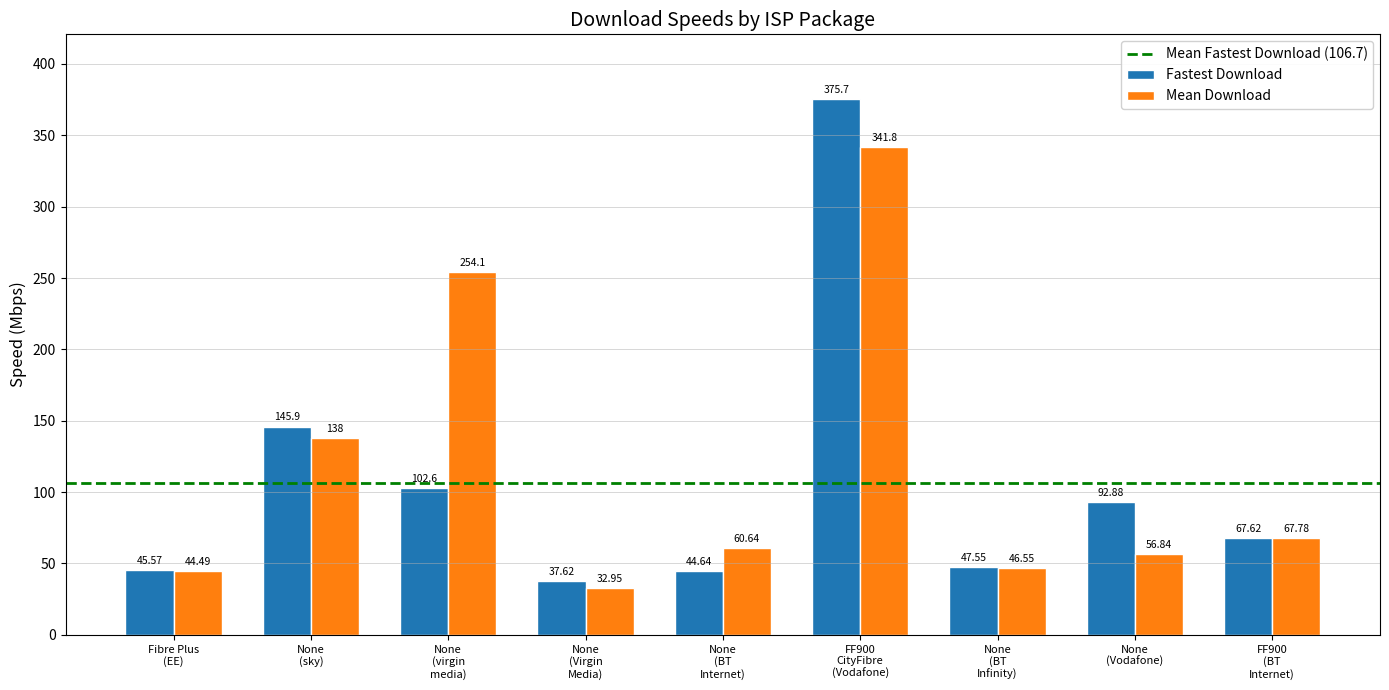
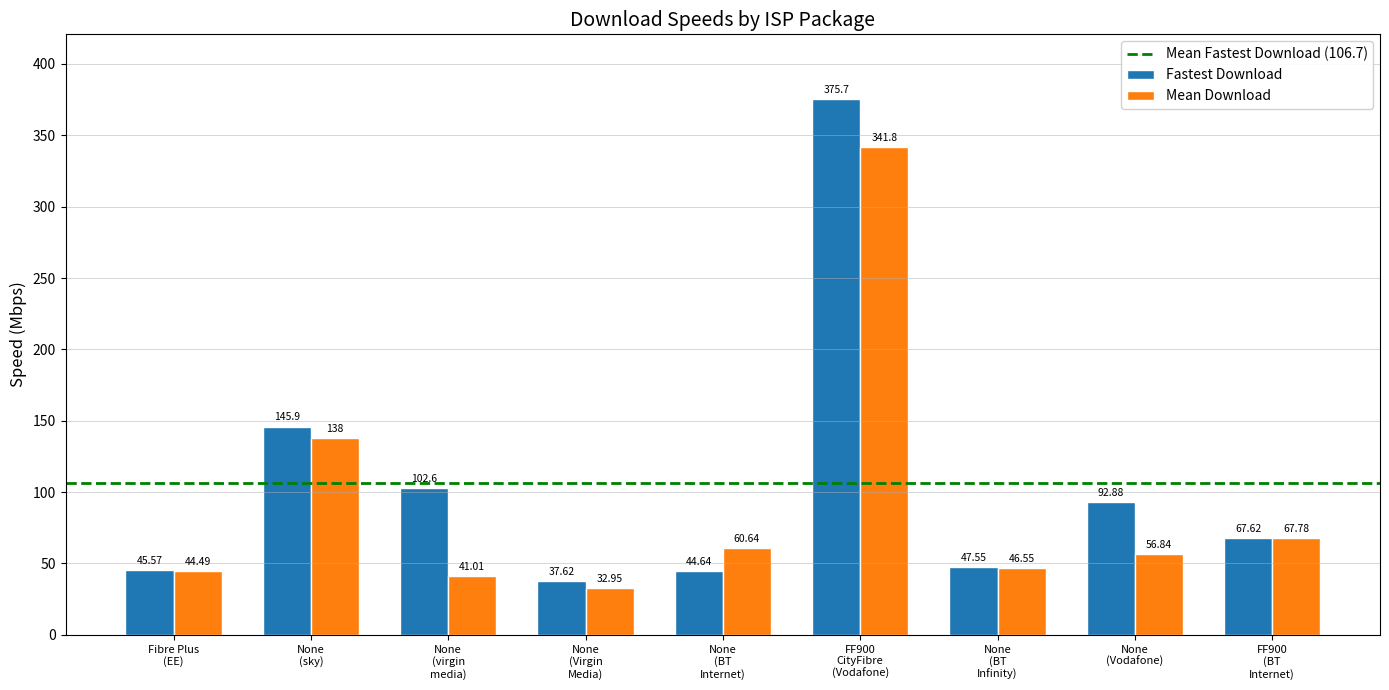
Mean Download, None (virgin media): 254.1 -> 41.01
